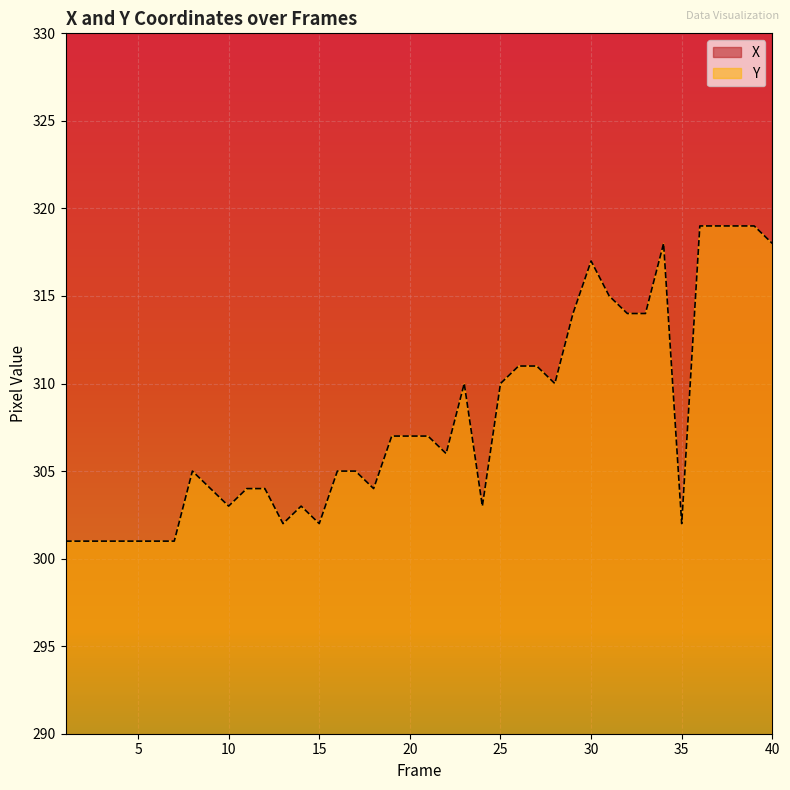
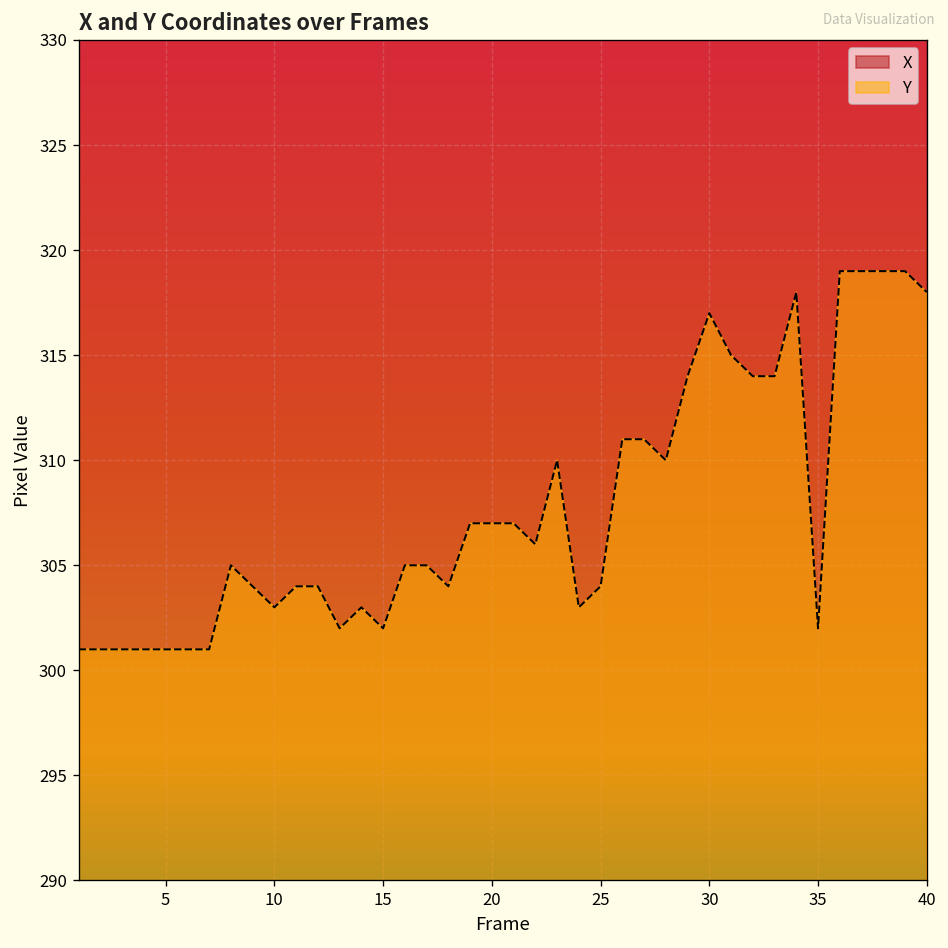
Y, 25: 310 -> 304
